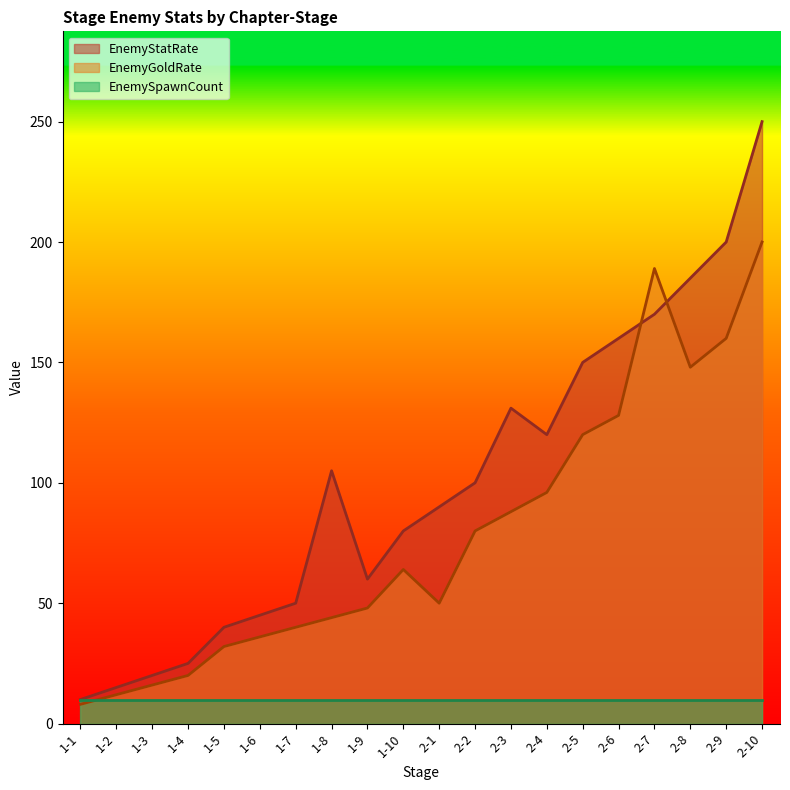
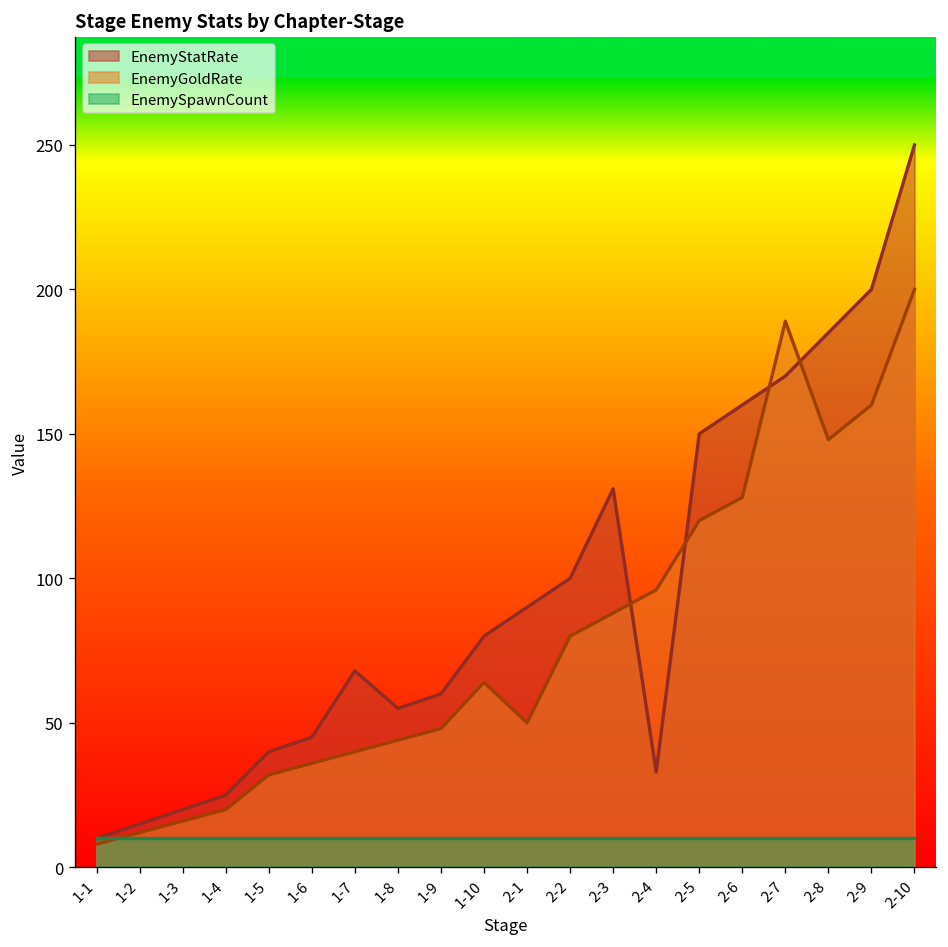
EnemyStatRate, 1-7: 50 -> 68
EnemyStatRate, 1-8: 105 -> 55
EnemyStatRate, 2-4: 120 -> 33
